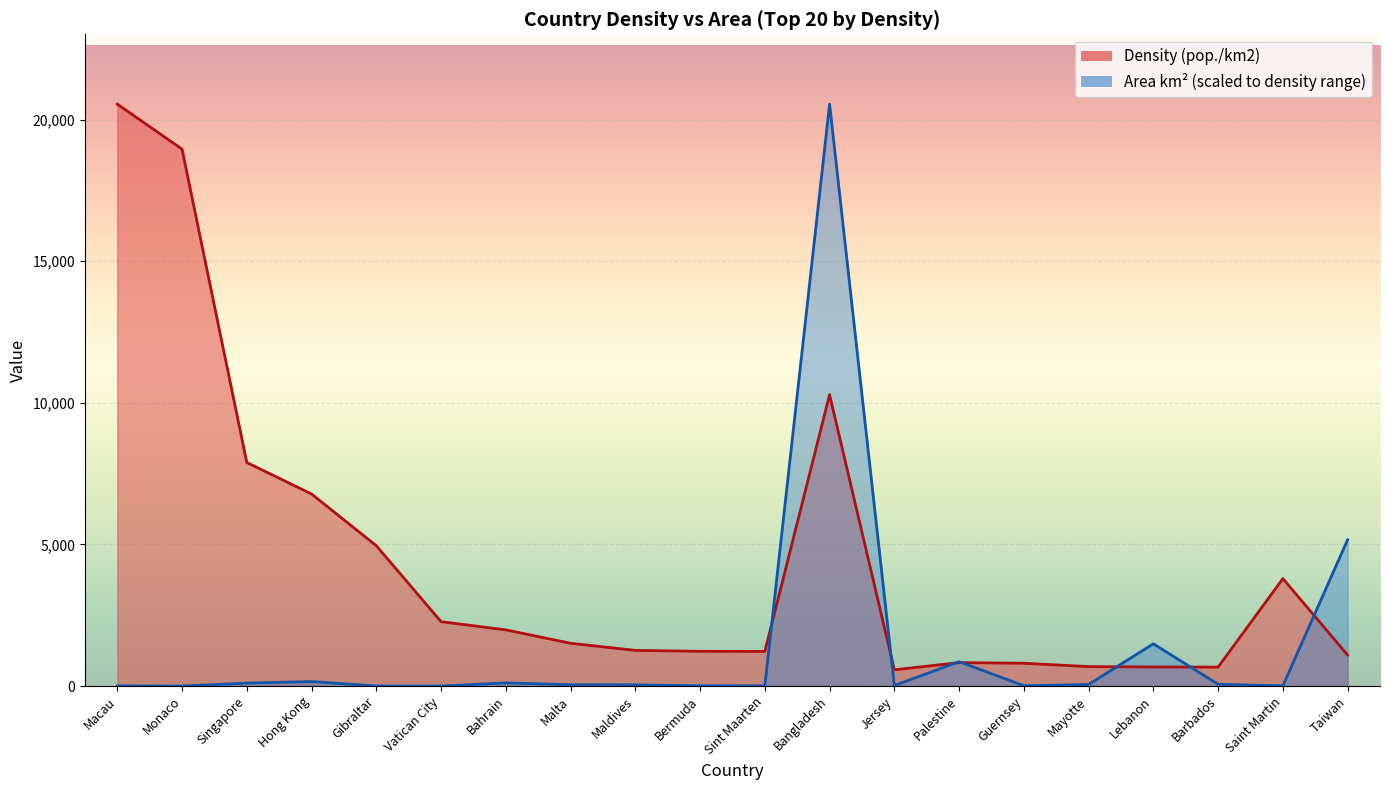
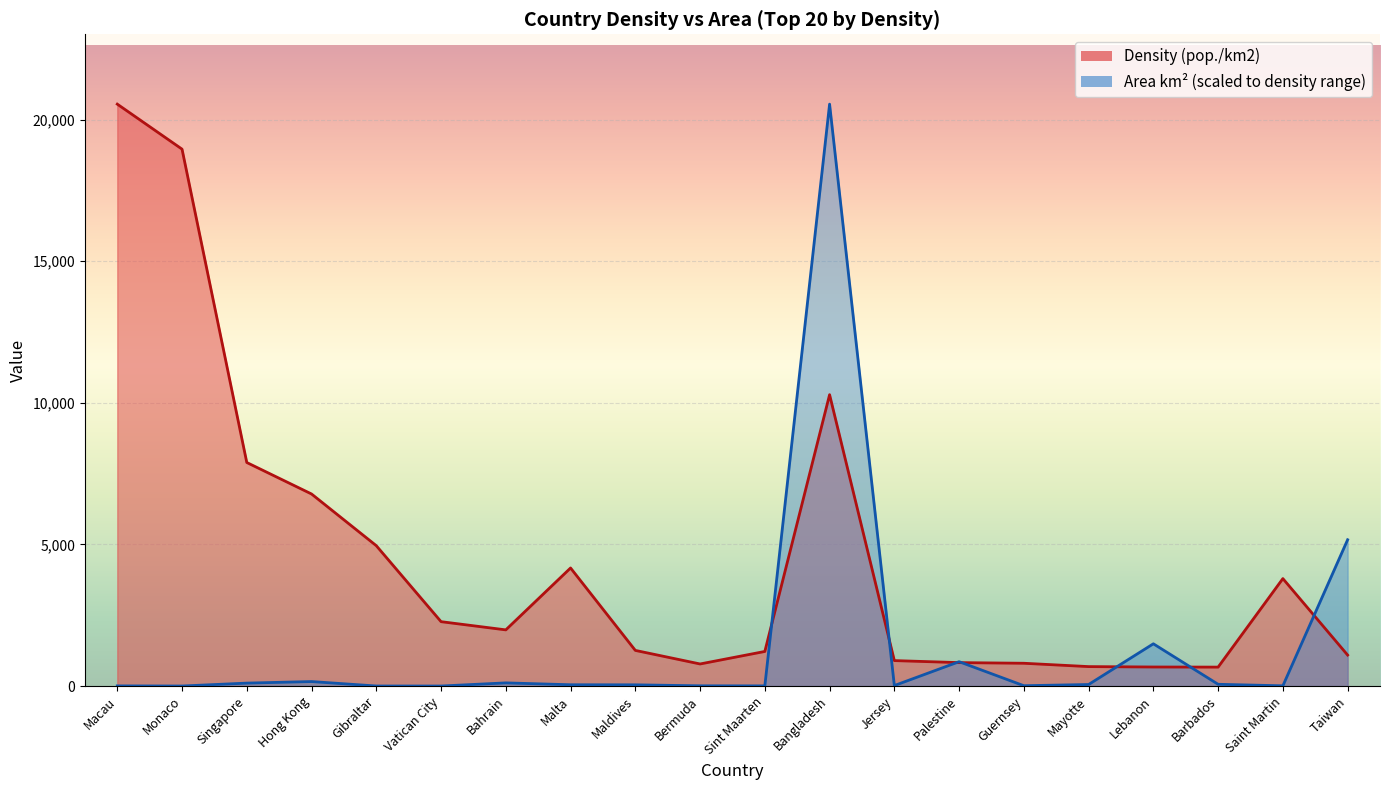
Density (pop./km2), Malta: 1,500 -> 4,200
Density (pop./km2), Bermuda: 1,200 -> 800
Density (pop./km2), Jersey: 600 -> 900
